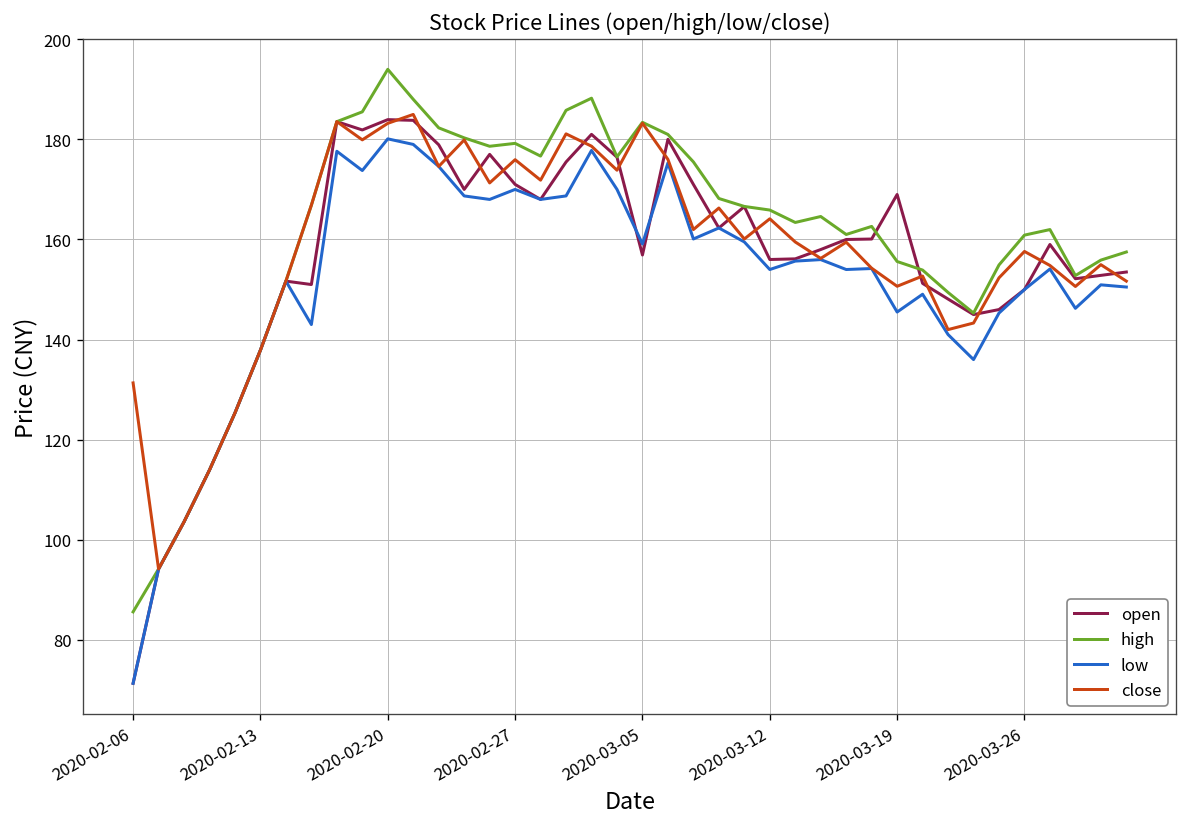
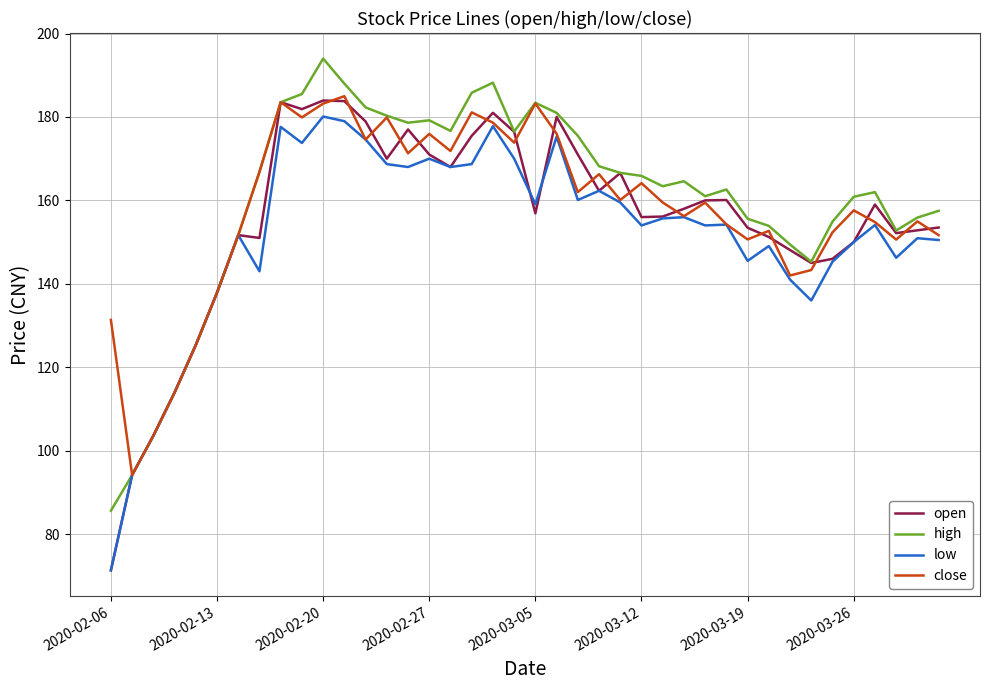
open, 2020-03-19: 169 -> 153
